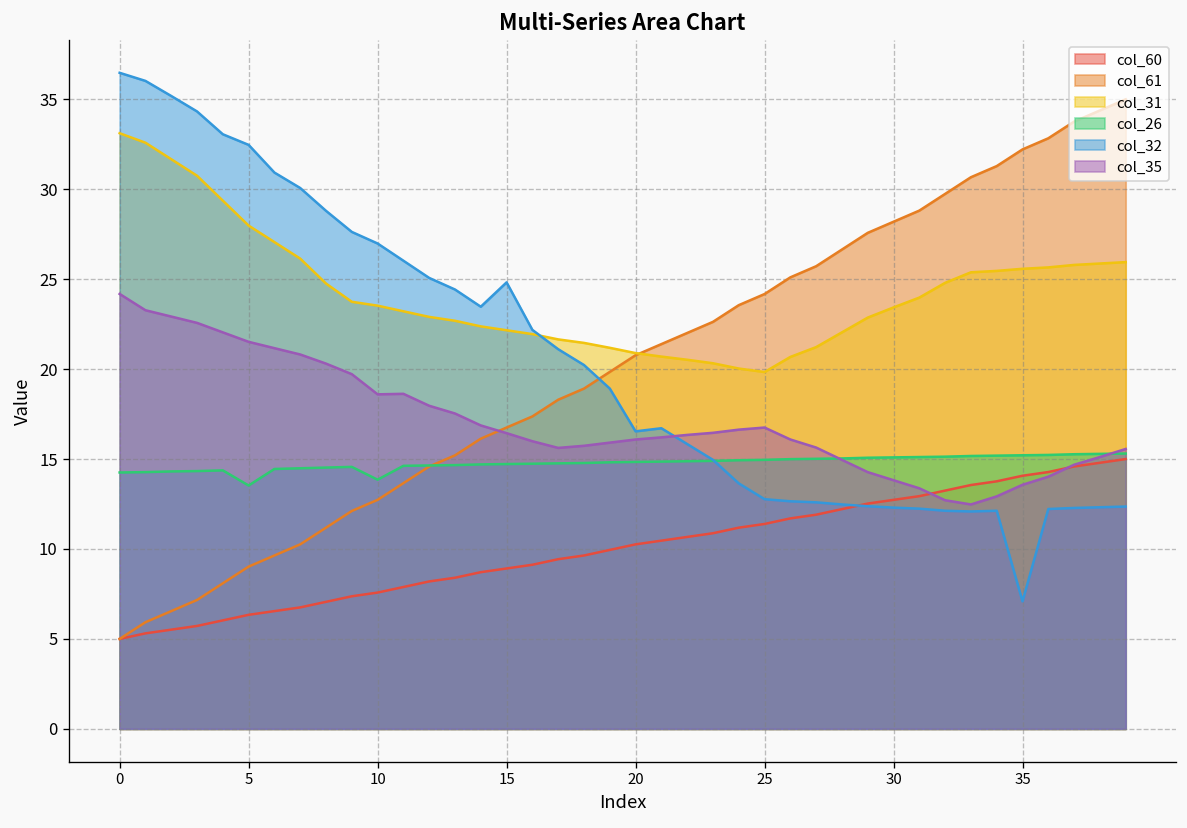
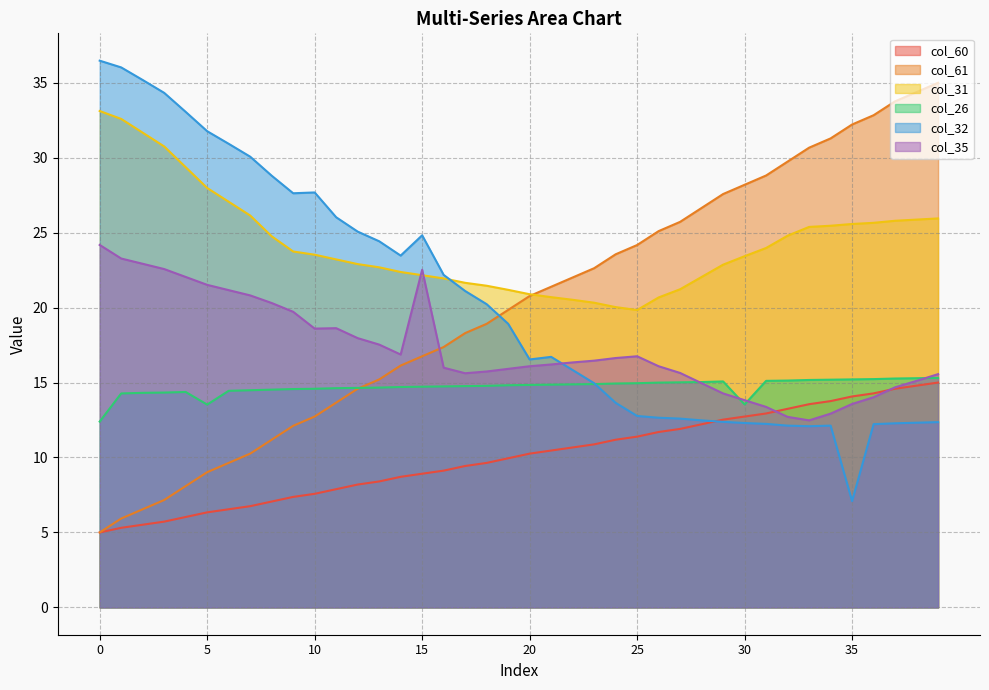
col_26, 0: 14.3 -> 12.4
col_32, 5: 32.5 -> 31.8
col_26, 10: 13.9 -> 14.6
col_32, 10: 27.0 -> 27.7
col_35, 15: 16.4 -> 22.5
col_26, 30: 15.1 -> 13.5
